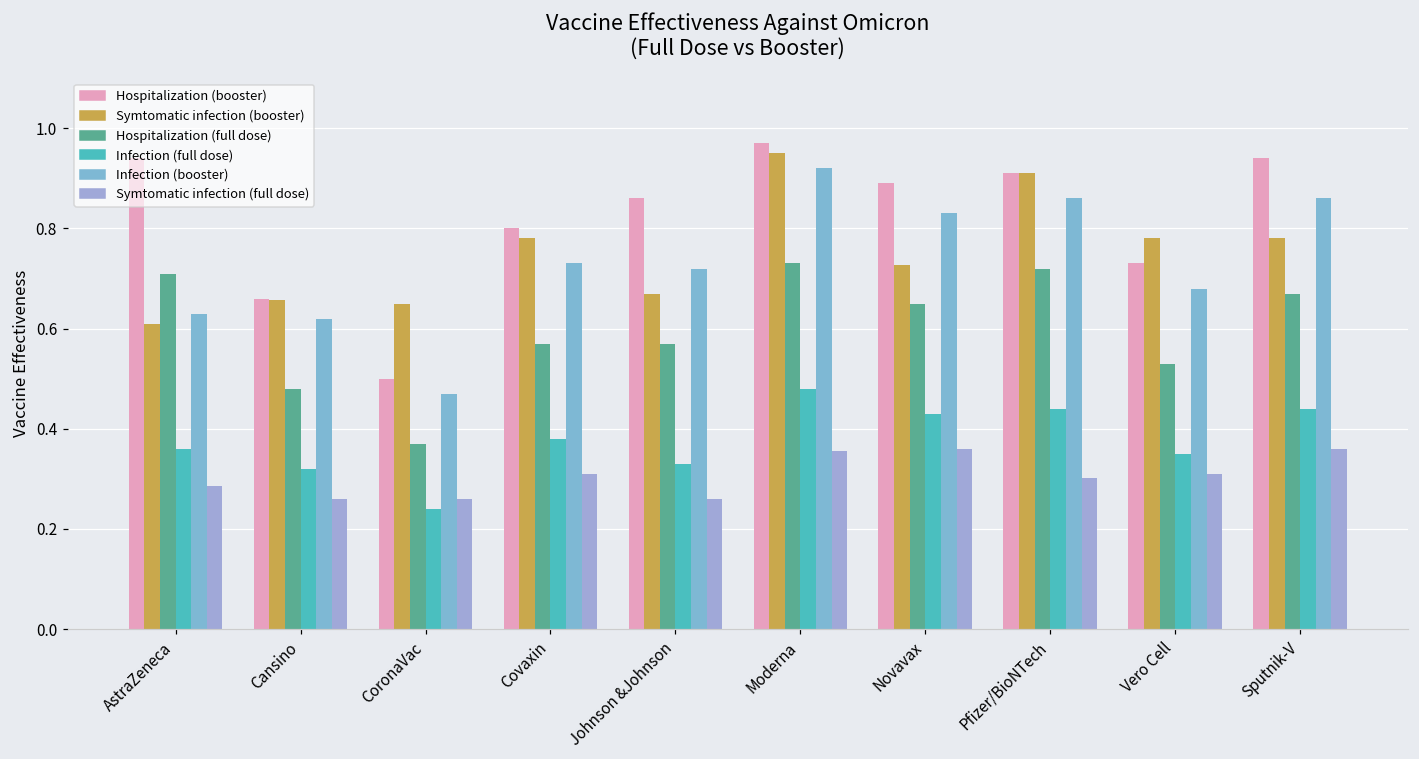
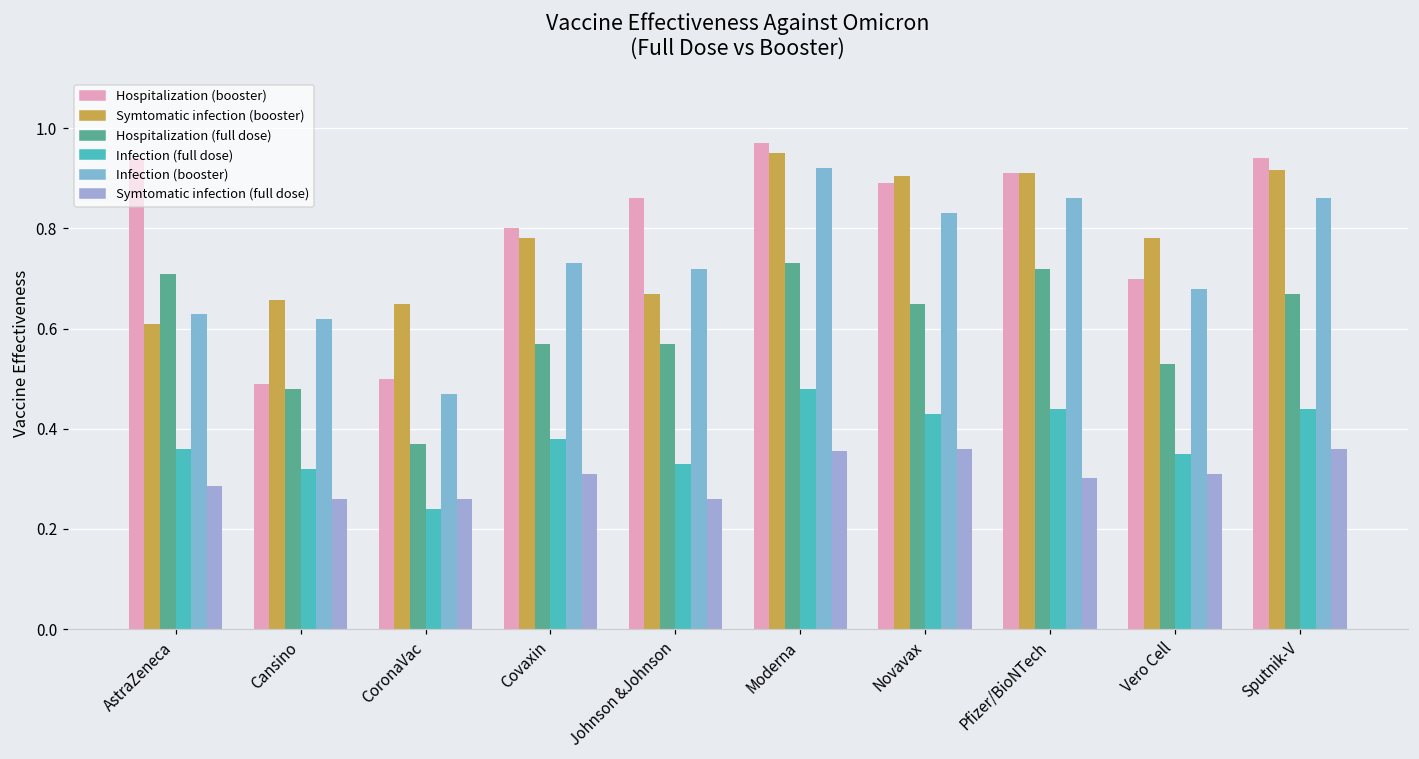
Hospitalization (booster), Cansino: 0.66 -> 0.49
Symtomatic infection (booster), Novavax: 0.73 -> 0.90
Hospitalization (booster), Vero Cell: 0.73 -> 0.70
Symtomatic infection (booster), Sputnik-V: 0.78 -> 0.92
